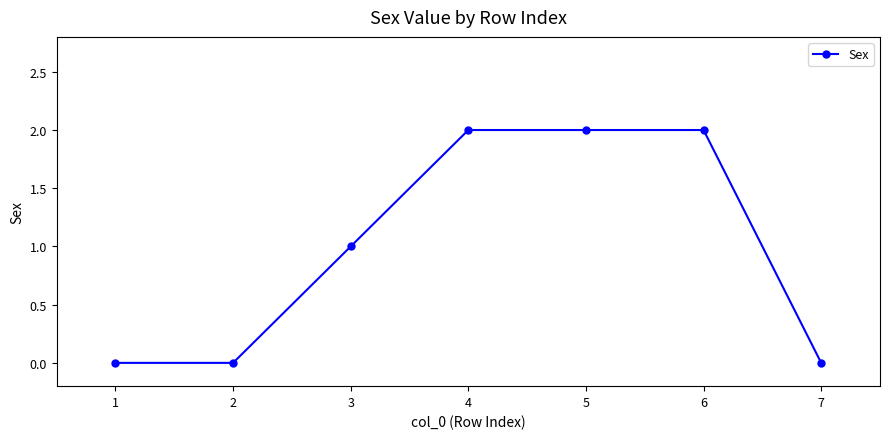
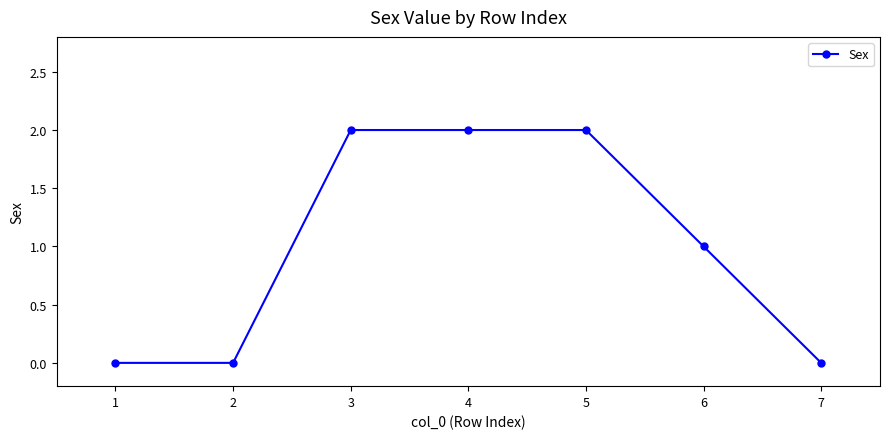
3: 1 -> 2
6: 2 -> 1
